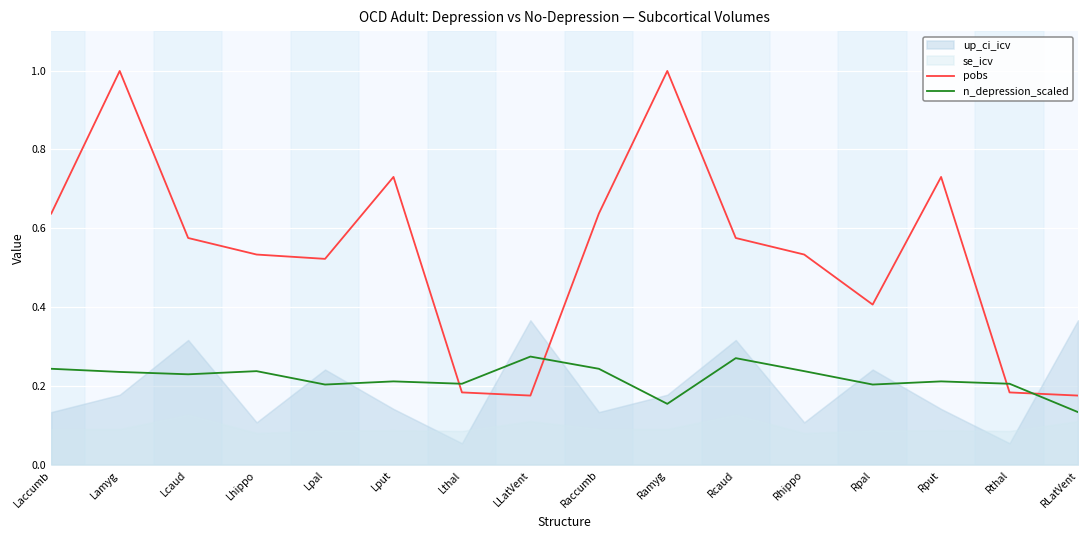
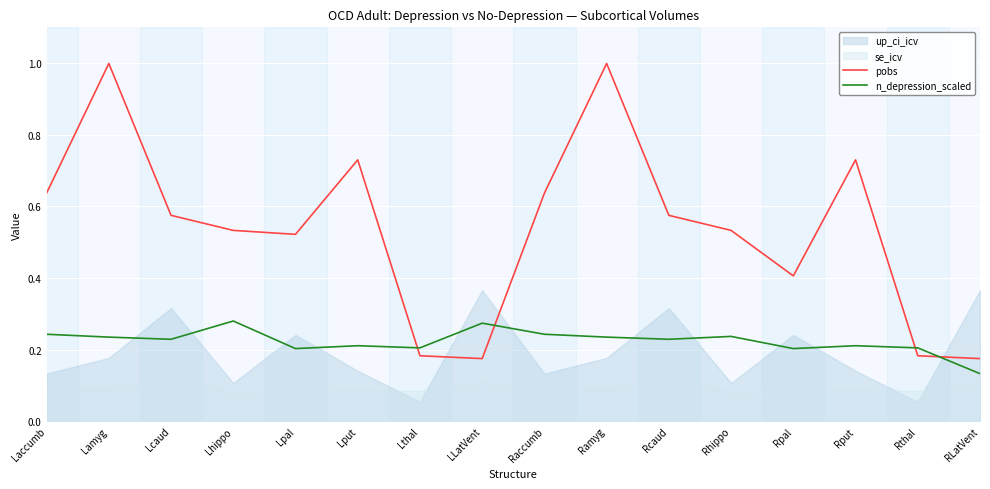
n_depression_scaled, Lhippo: 0.24 -> 0.28
n_depression_scaled, Ramyg: 0.15 -> 0.24
n_depression_scaled, Rcaud: 0.27 -> 0.23
